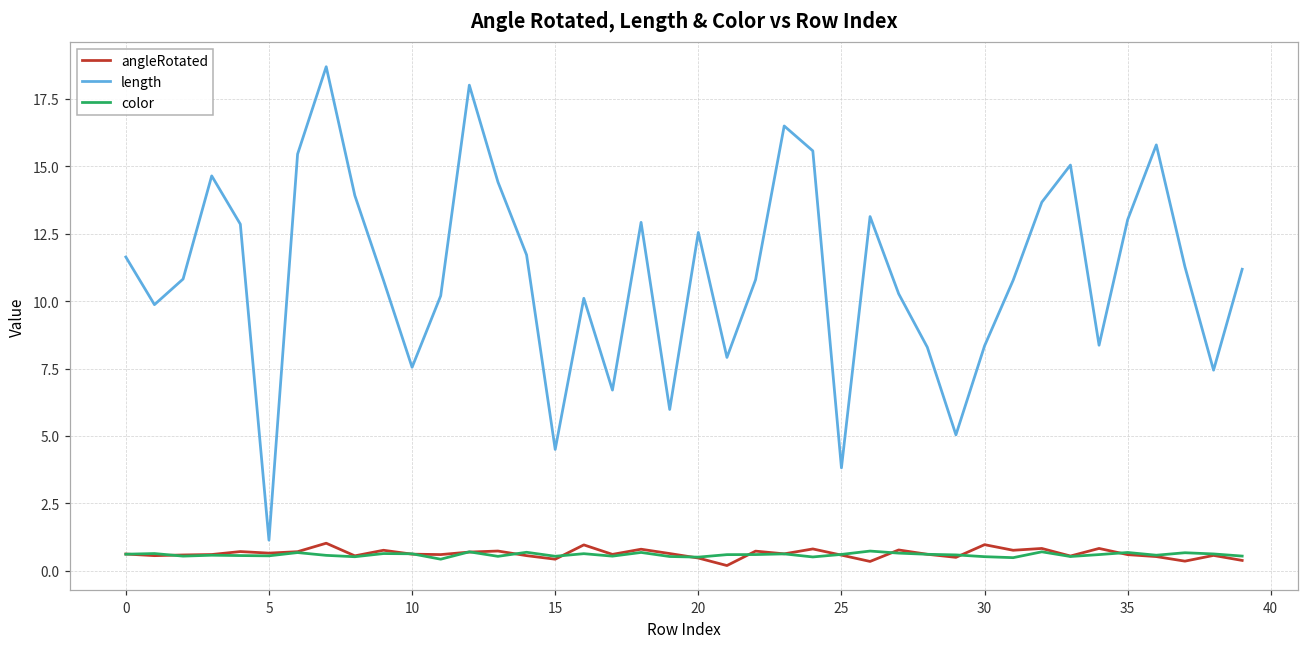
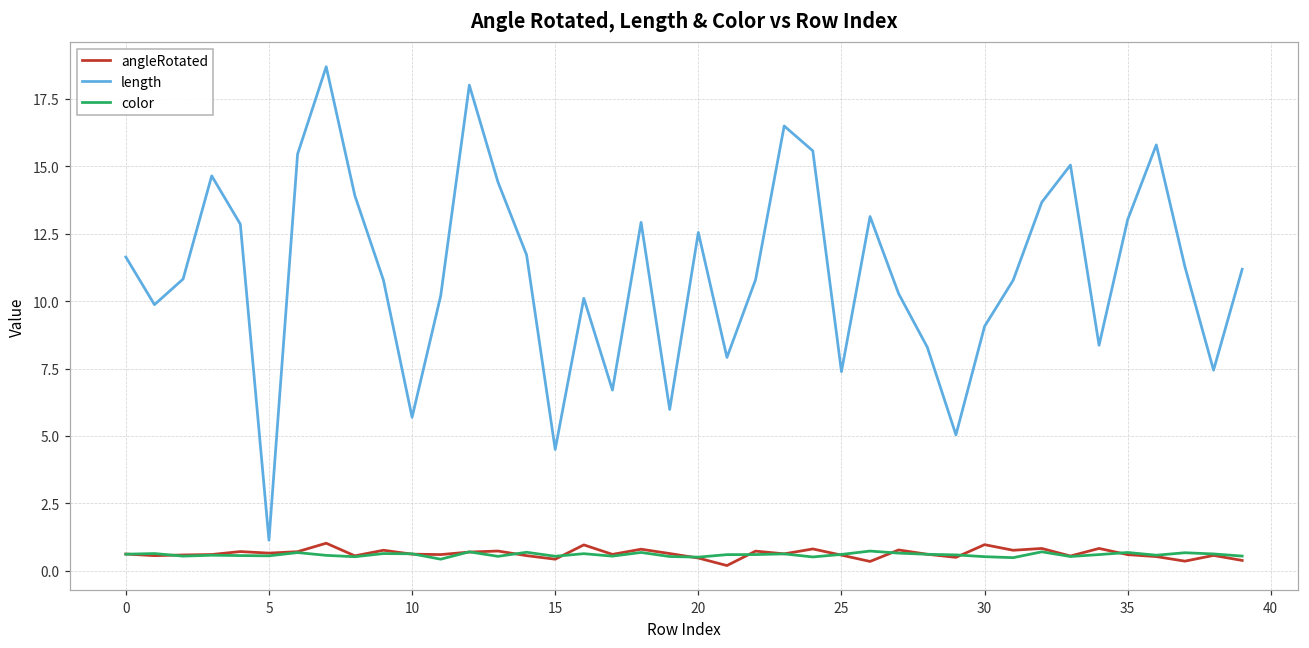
length, 10: 7.5 -> 5.7
length, 25: 3.8 -> 7.4
length, 30: 8.3 -> 9.1
